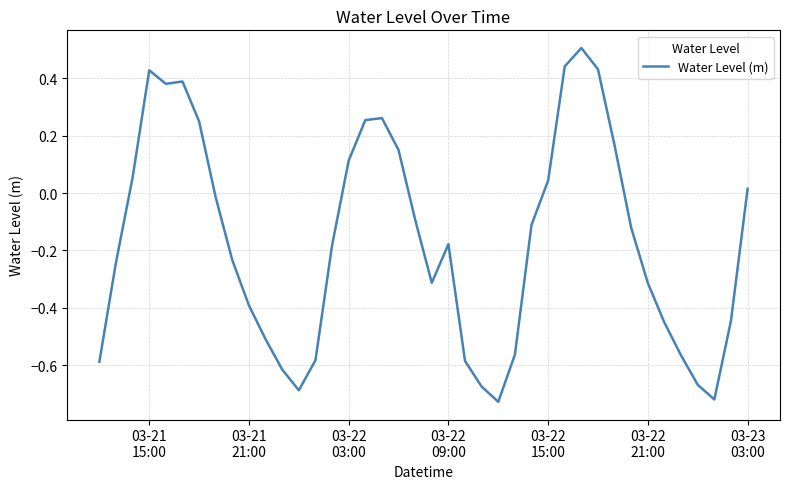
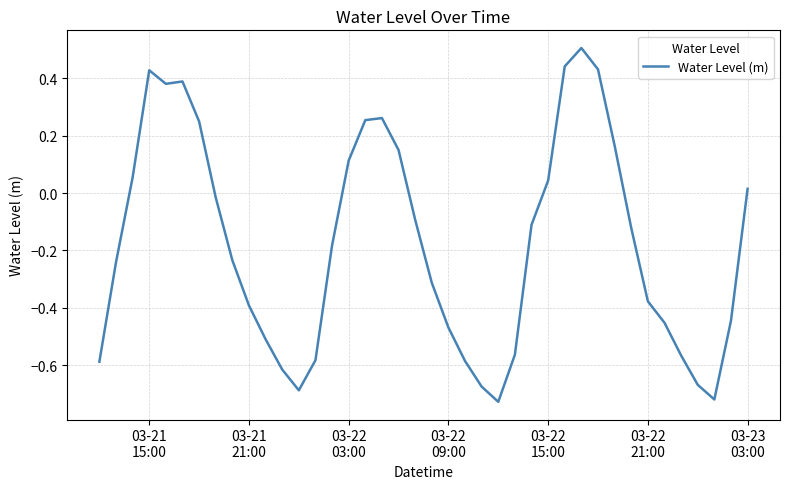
03-22 09:00: -0.18 -> -0.47
03-22 21:00: -0.31 -> -0.38
